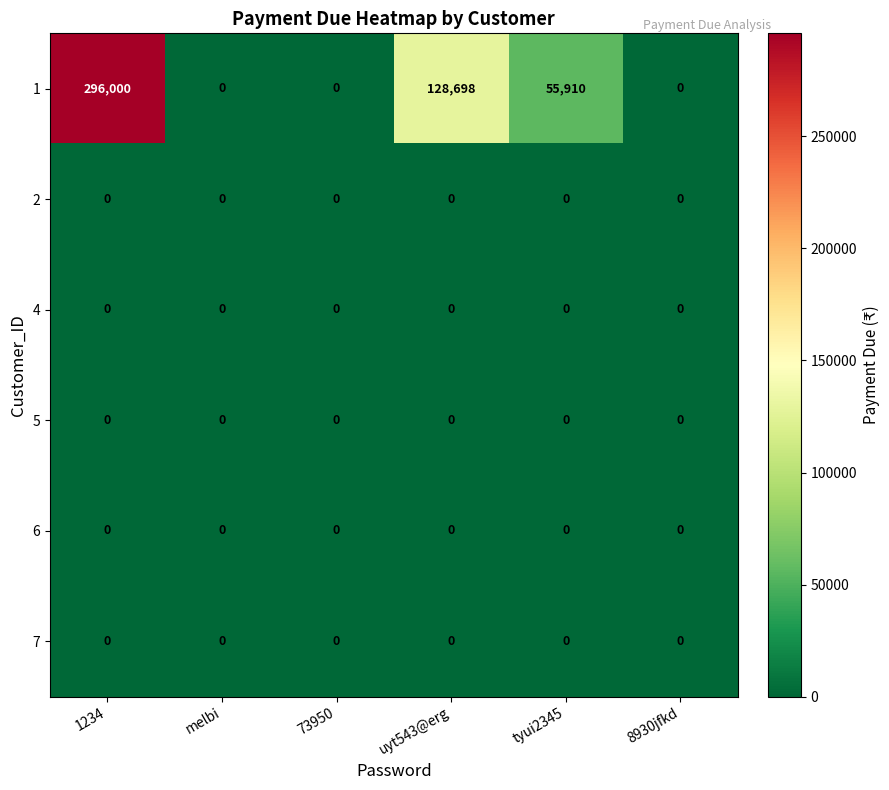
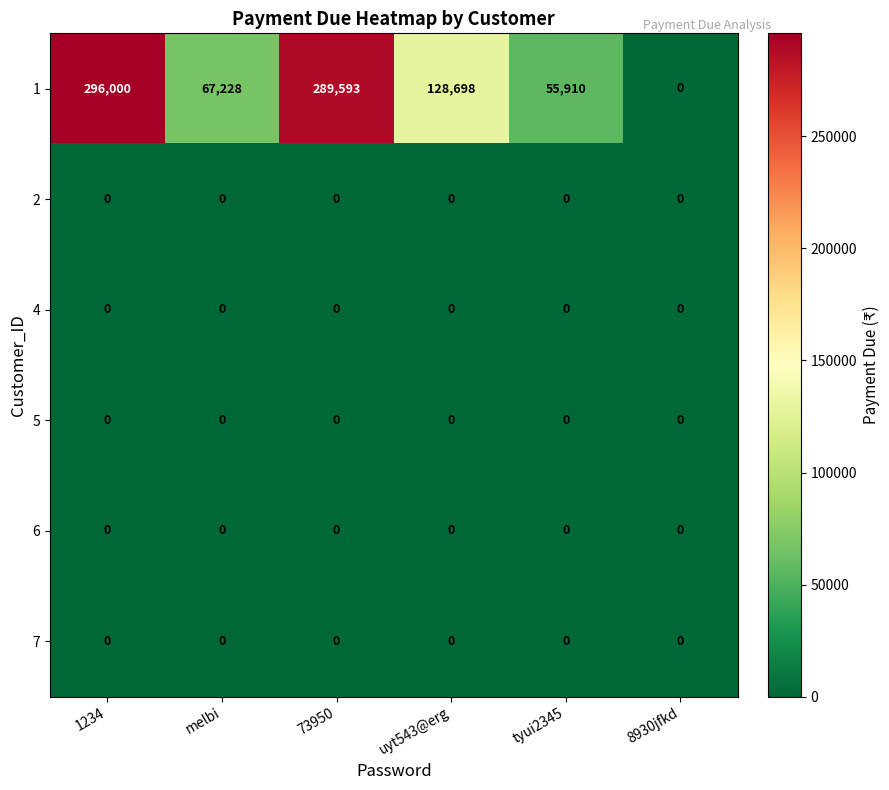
1, melbi: 0 -> 67,228
1, 73950: 0 -> 289,593
